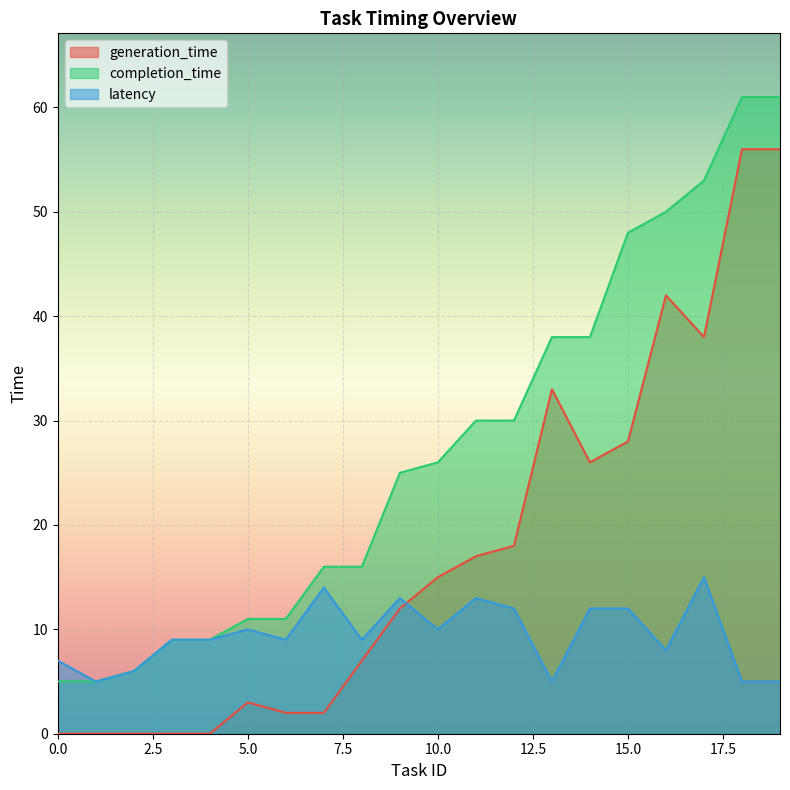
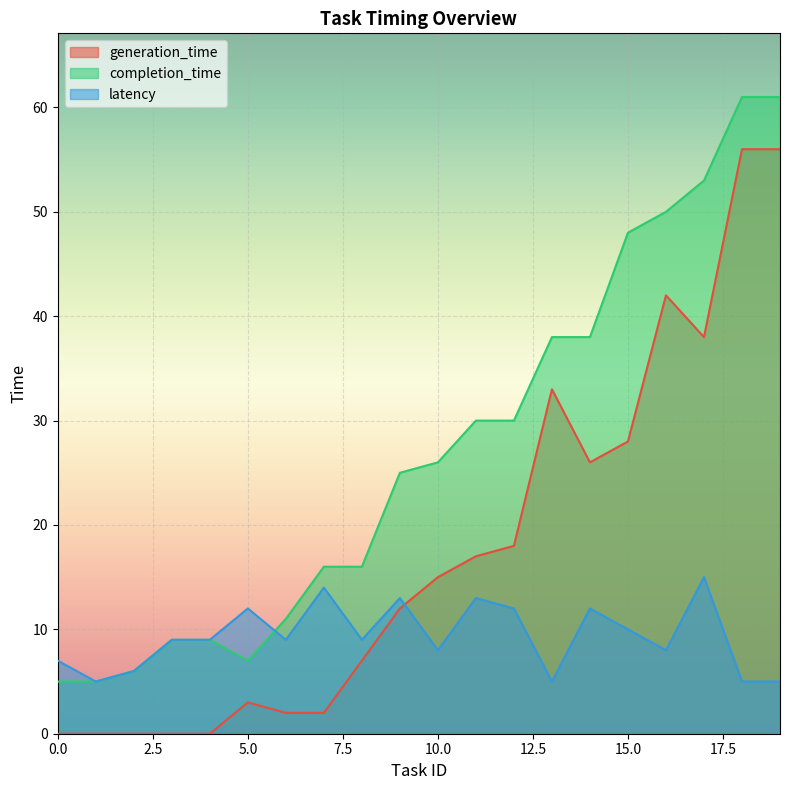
completion_time, 5.0: 11 -> 7
latency, 5.0: 10 -> 12
latency, 10.0: 10 -> 8
latency, 15.0: 12 -> 10
